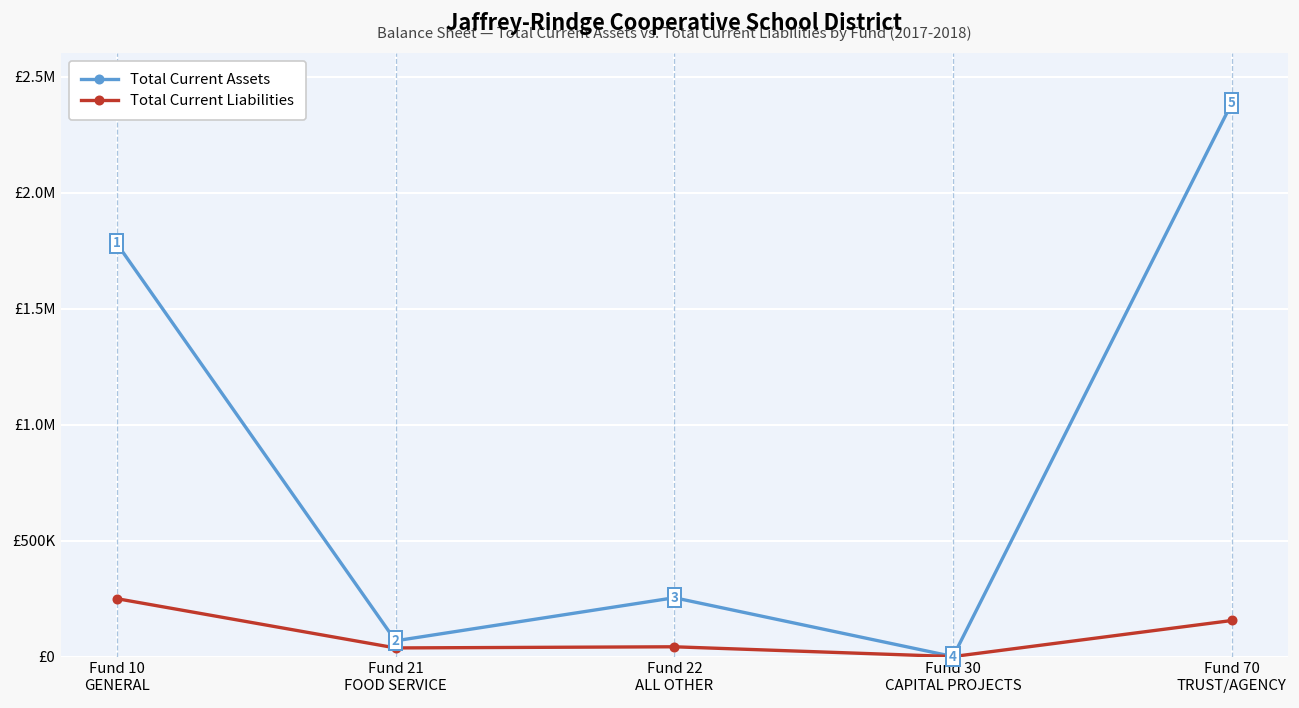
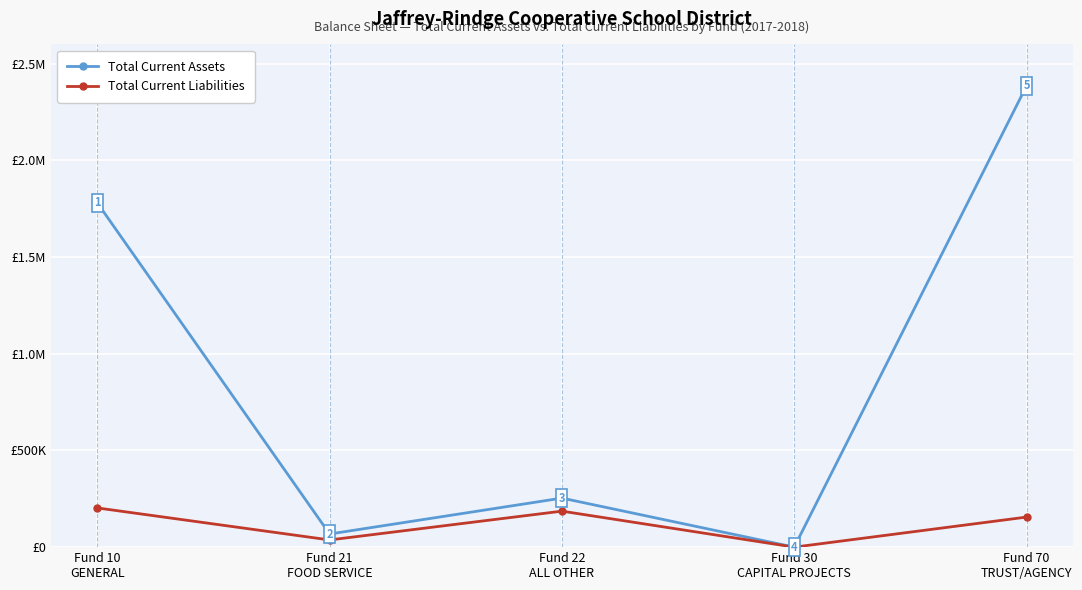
Total Current Liabilities, Fund 10 GENERAL: £250000 -> £200000
Total Current Liabilities, Fund 22 ALL OTHER: £40000 -> £190000
